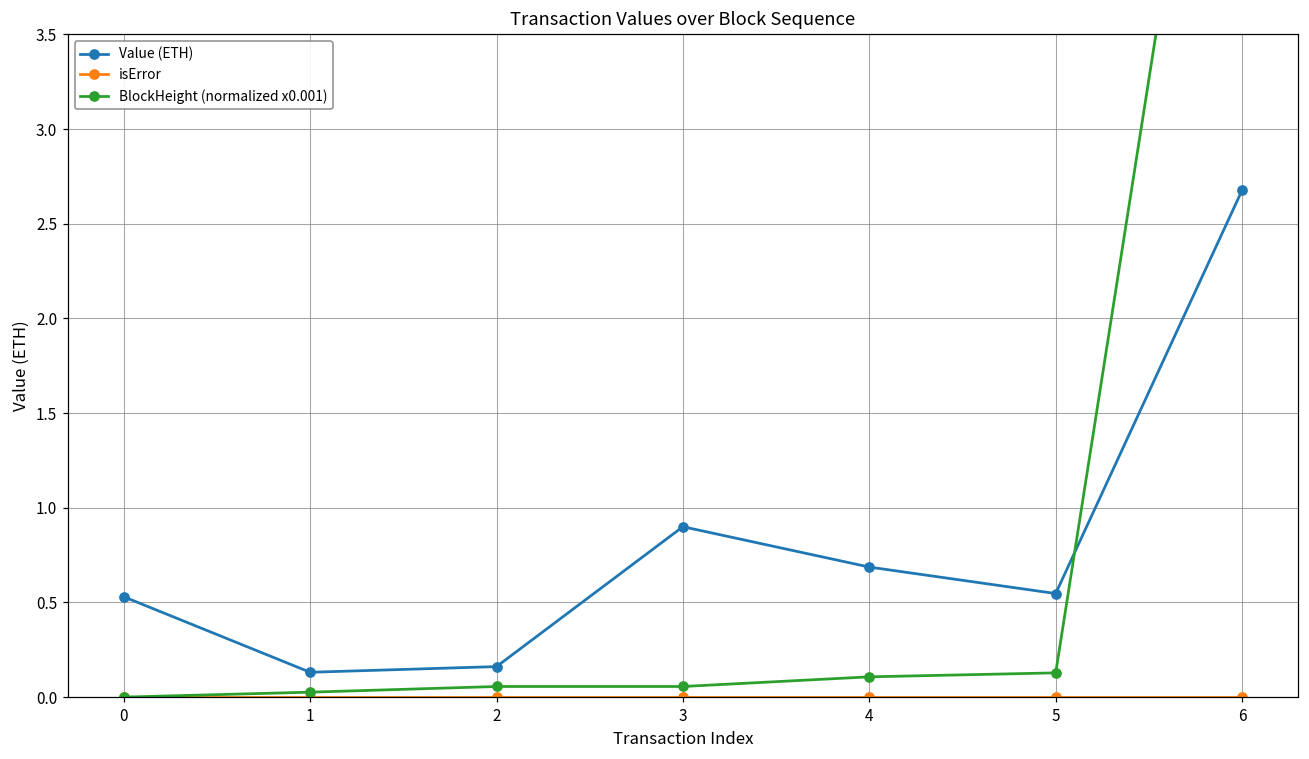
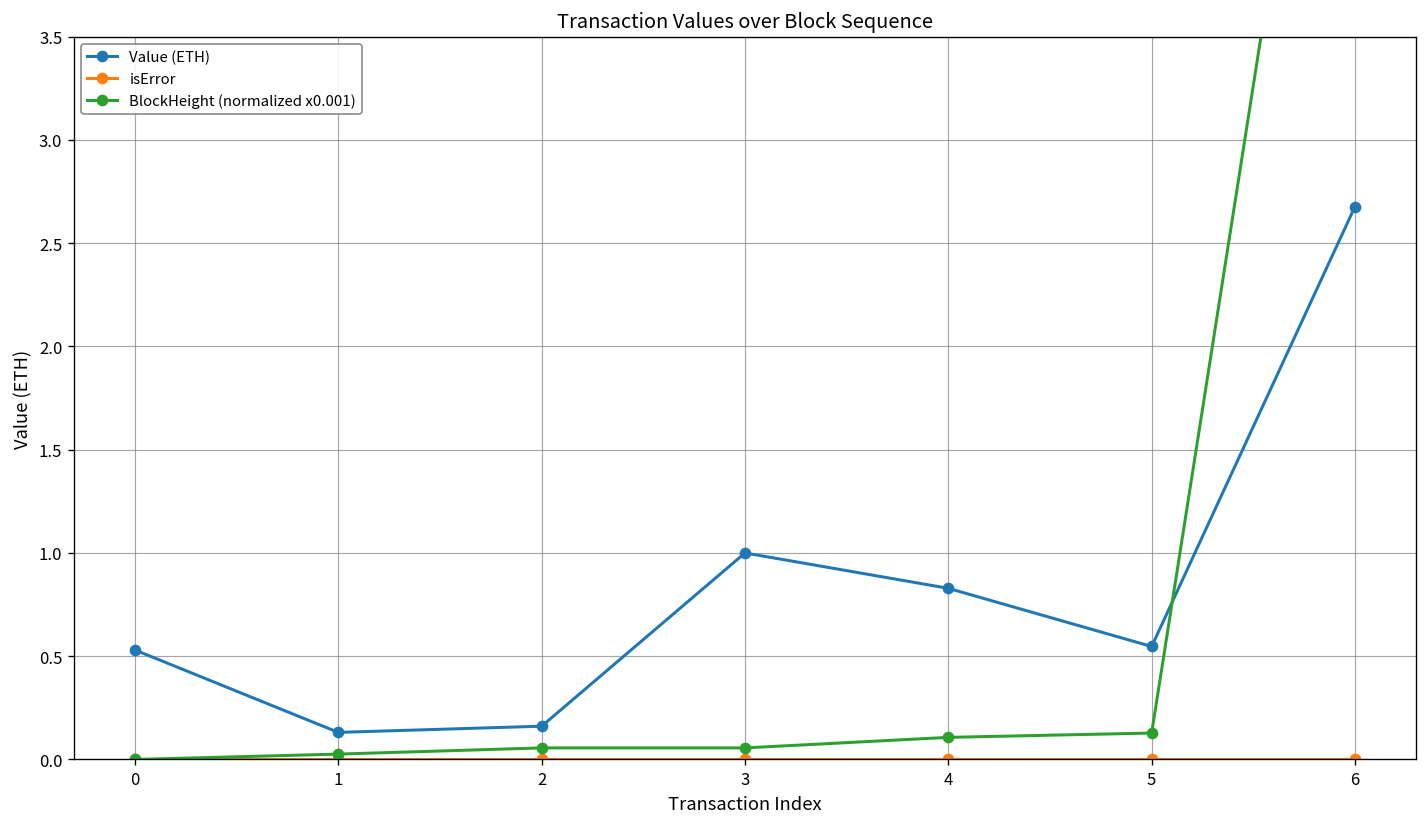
Value (ETH), 3: 0.9 -> 1.0
Value (ETH), 4: 0.69 -> 0.83
